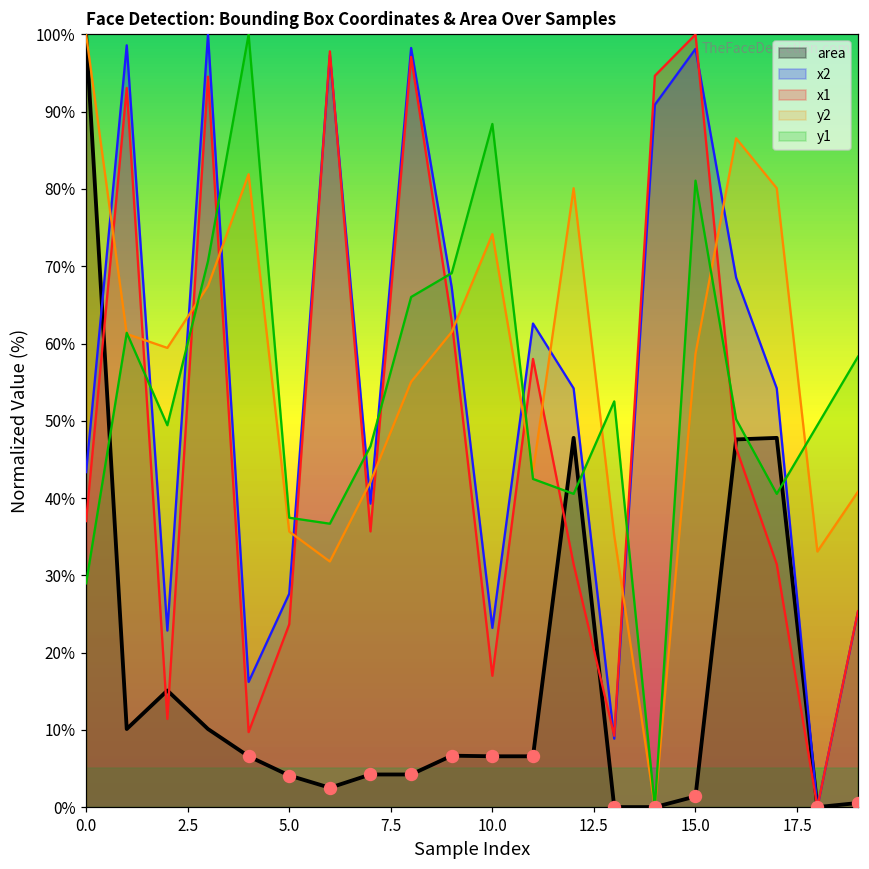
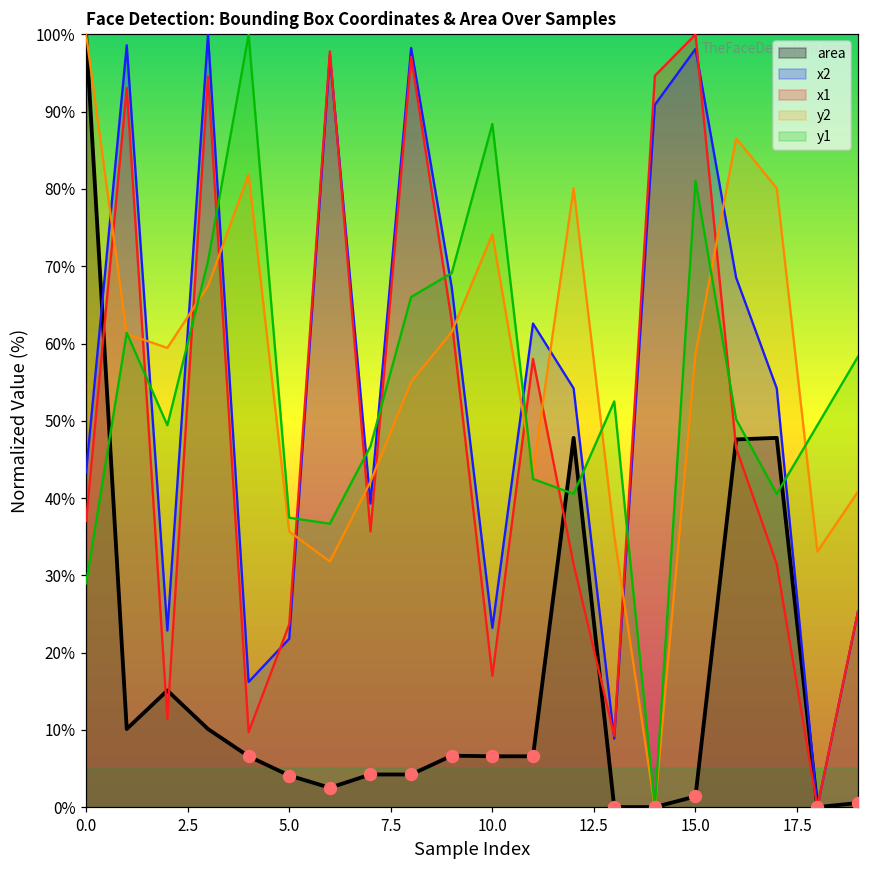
x2, 5.0: 28% -> 22%
